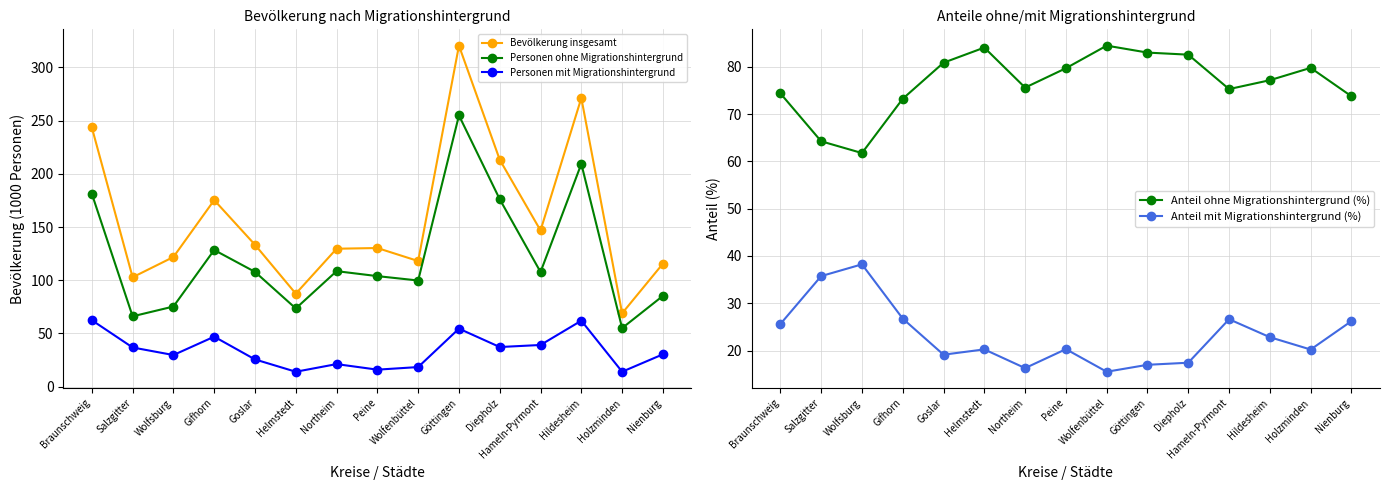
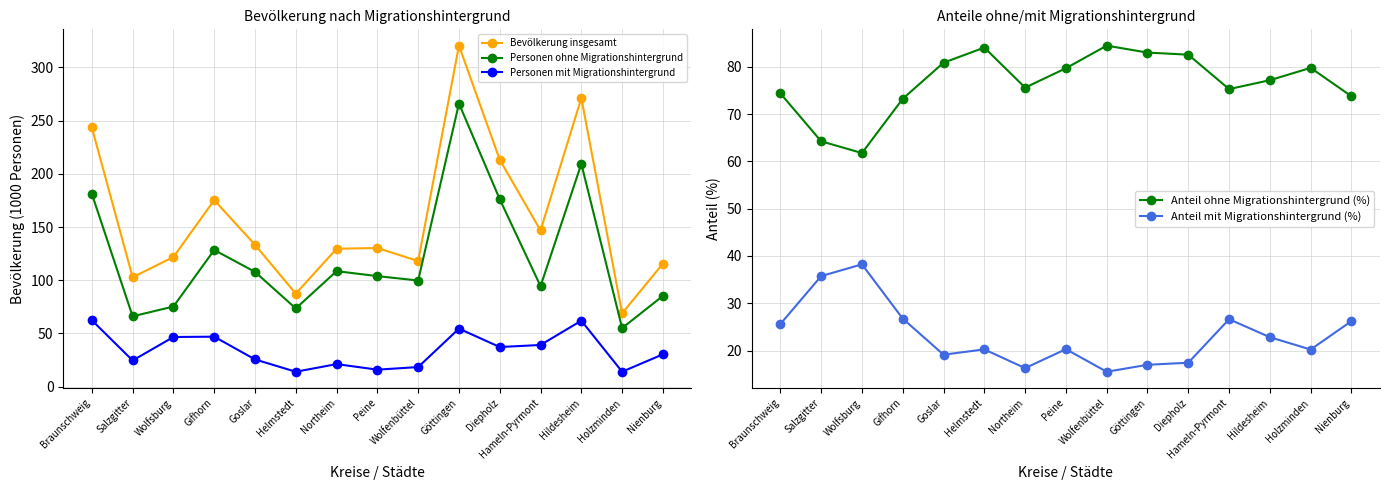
Bevölkerung nach Migrationshintergrund, Personen mit Migrationshintergrund, Salzgitter: 37 -> 24
Bevölkerung nach Migrationshintergrund, Personen mit Migrationshintergrund, Wolfsburg: 30 -> 47
Bevölkerung nach Migrationshintergrund, Personen ohne Migrationshintergrund, Göttingen: 255 -> 266
Bevölkerung nach Migrationshintergrund, Personen ohne Migrationshintergrund, Hameln-Pyrmont: 108 -> 94
